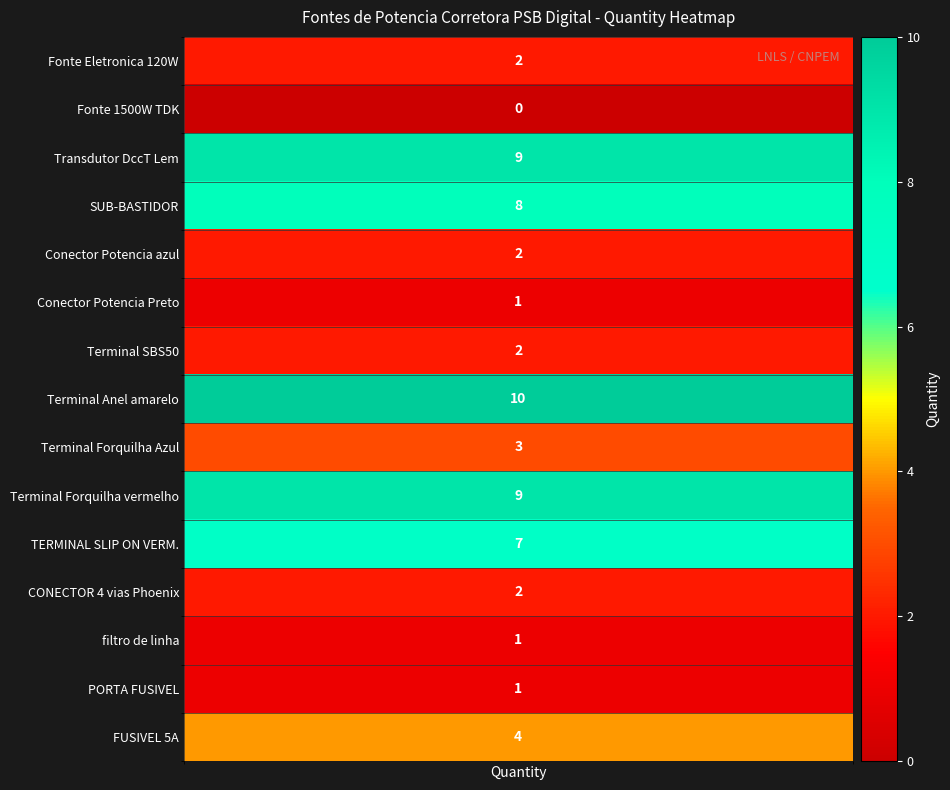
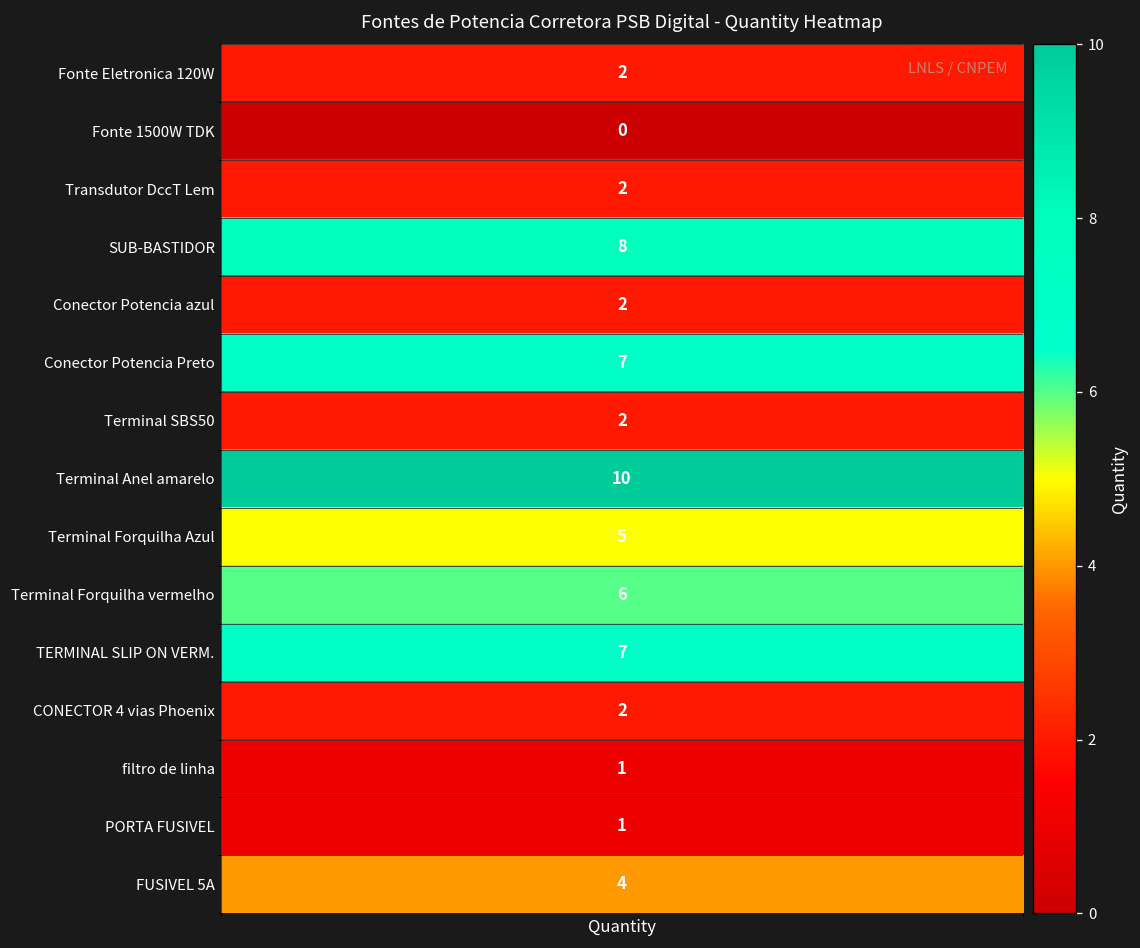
Transdutor DccT Lem, Quantity: 9 -> 2
Conector Potencia Preto, Quantity: 1 -> 7
Terminal Forquilha Azul, Quantity: 3 -> 5
Terminal Forquilha vermelho, Quantity: 9 -> 6
